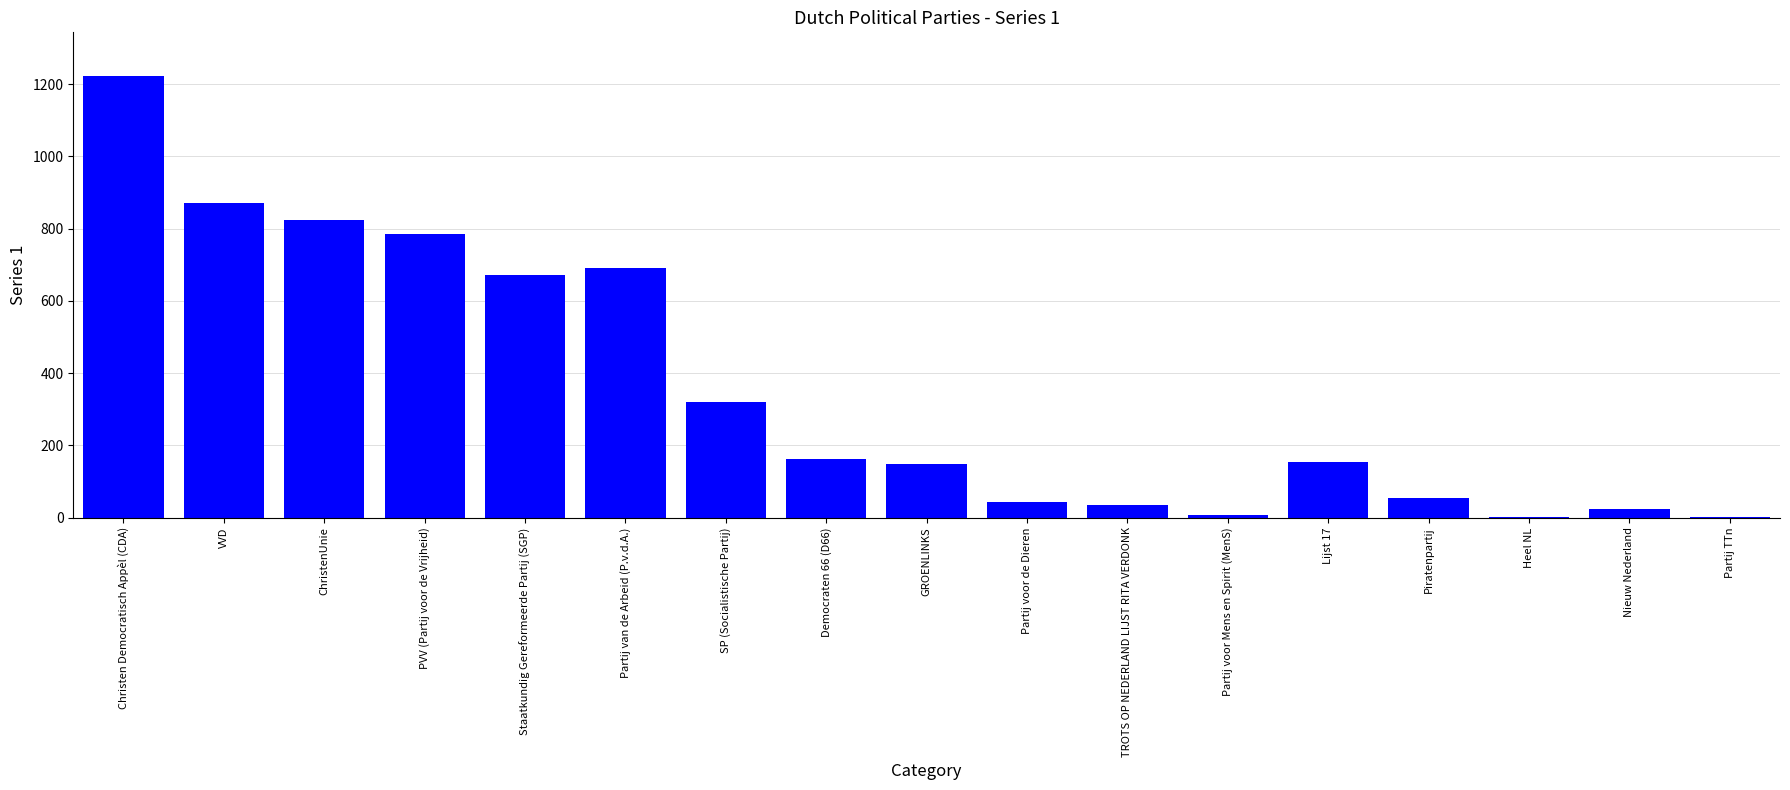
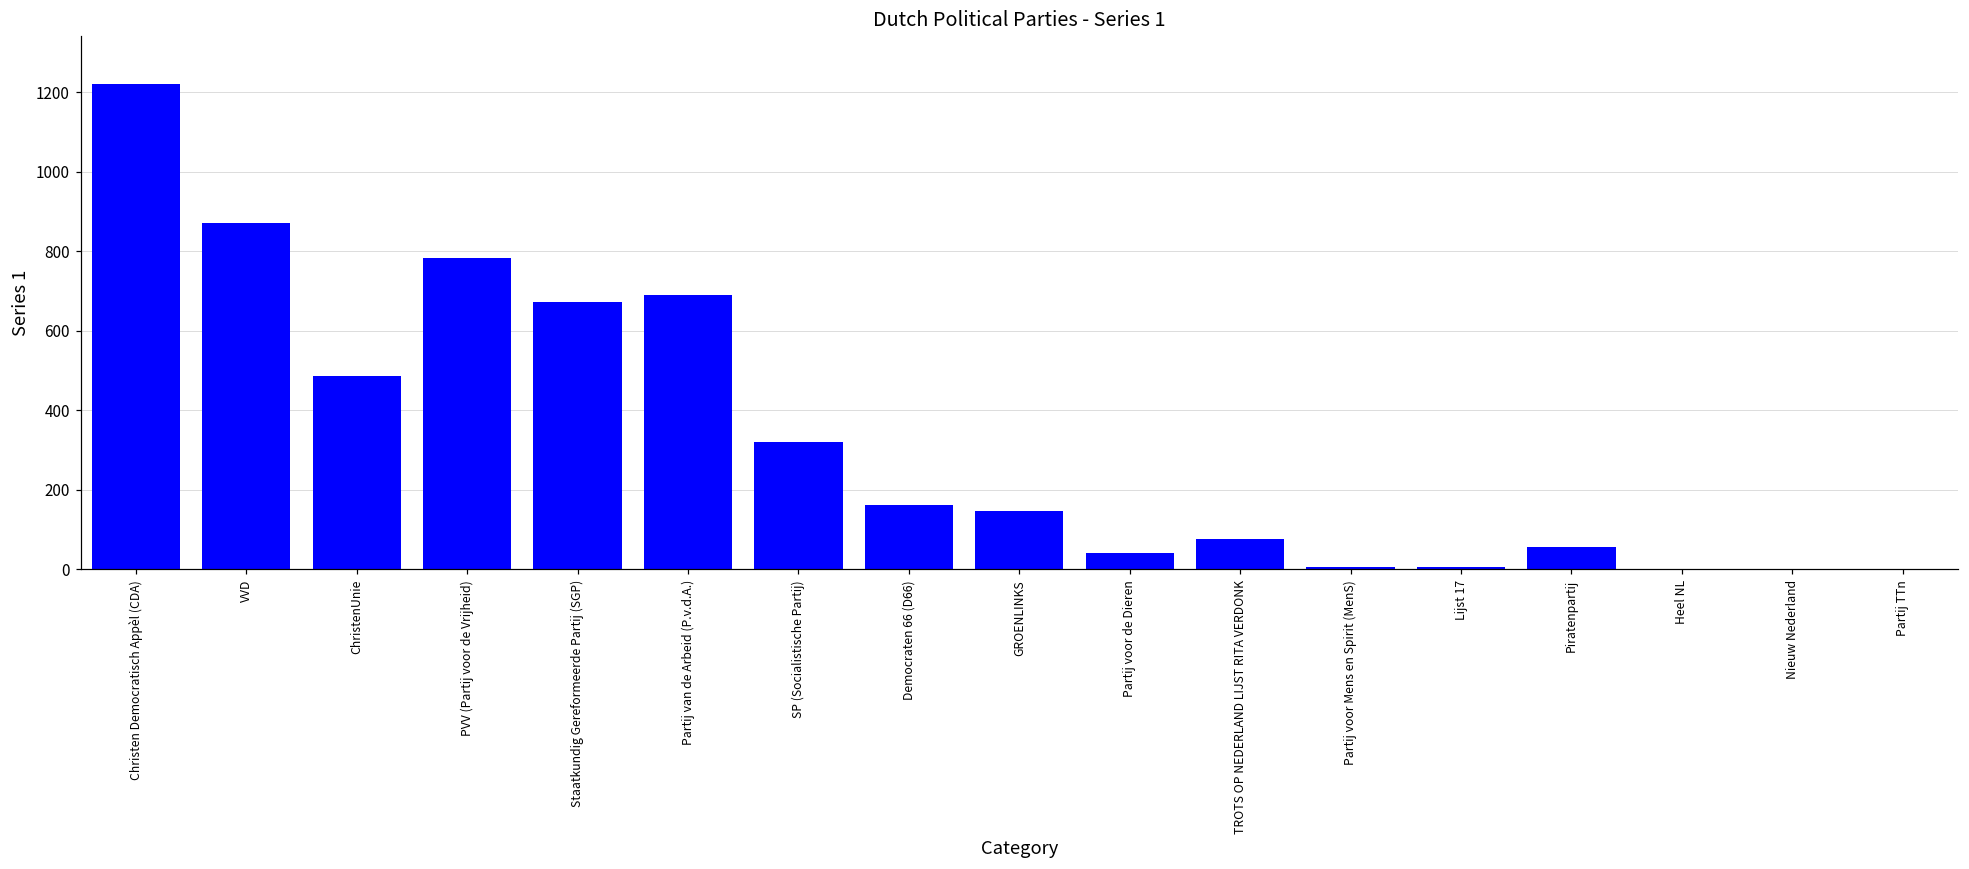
ChristenUnie: 820 -> 490
TROTS OP NEDERLAND LIJST RITA VERDONK: 40 -> 80
Lijst 17: 150 -> 10
Nieuw Nederland: 30 -> 0
